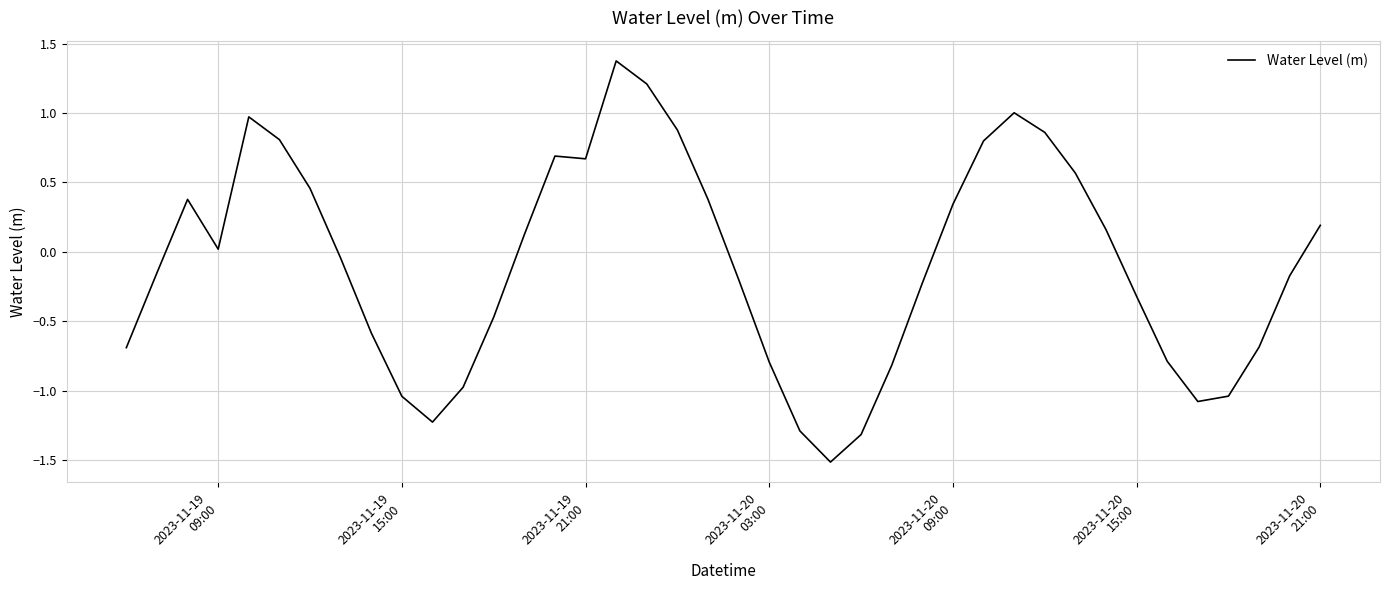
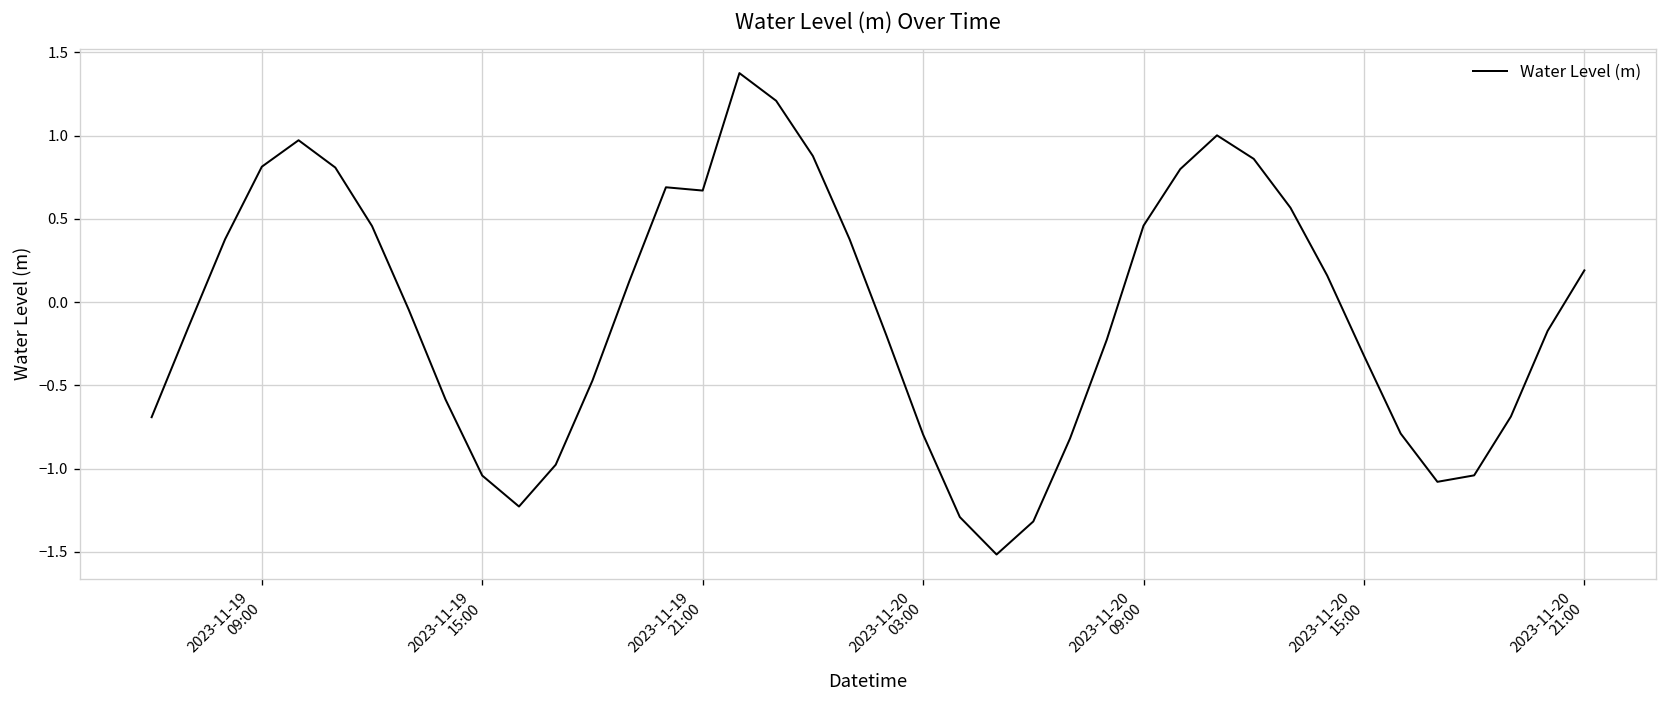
2023-11-19 09:00: 0.02 -> 0.81
2023-11-20 09:00: 0.34 -> 0.46
